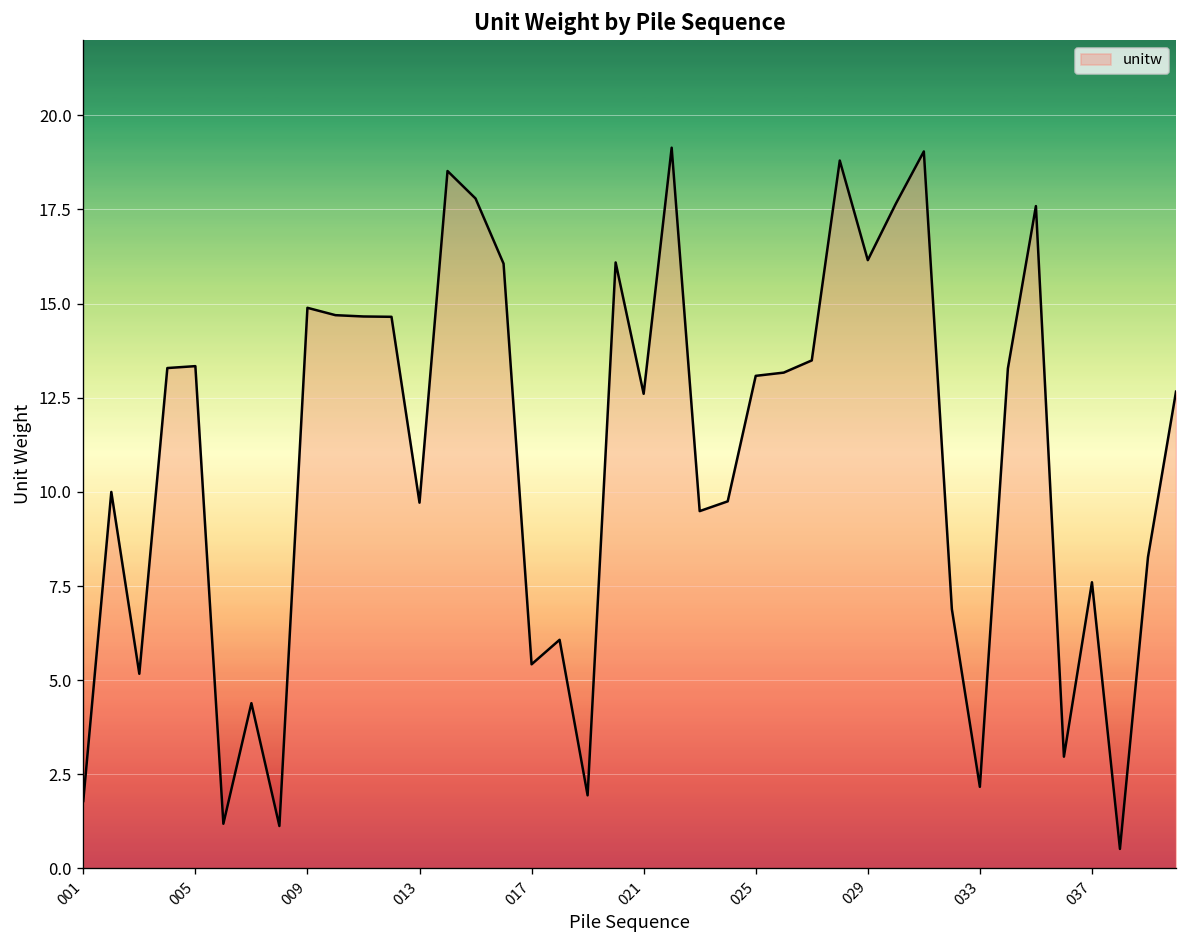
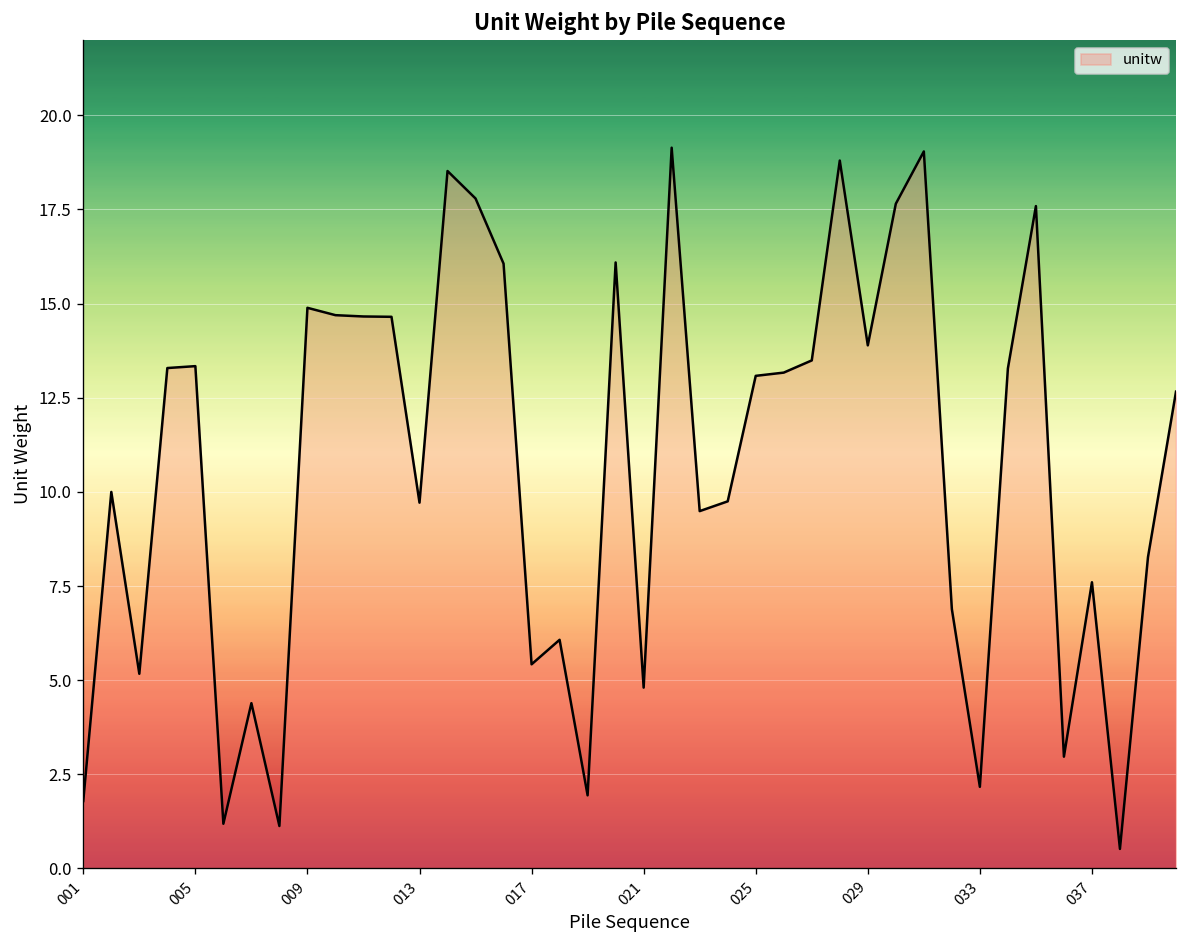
021: 12.6 -> 4.8
029: 16.2 -> 13.9
